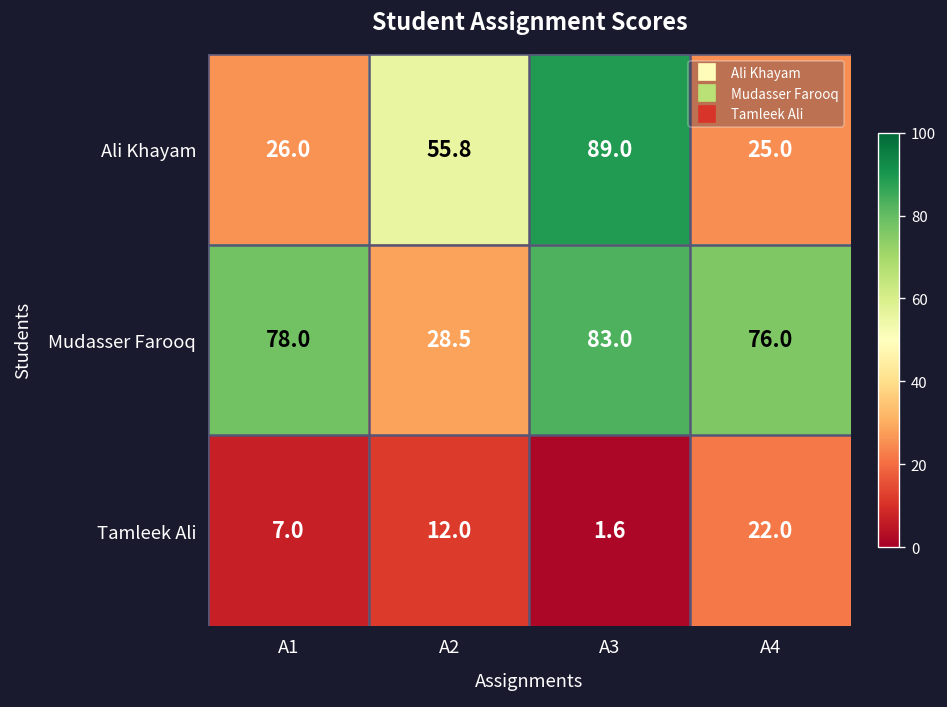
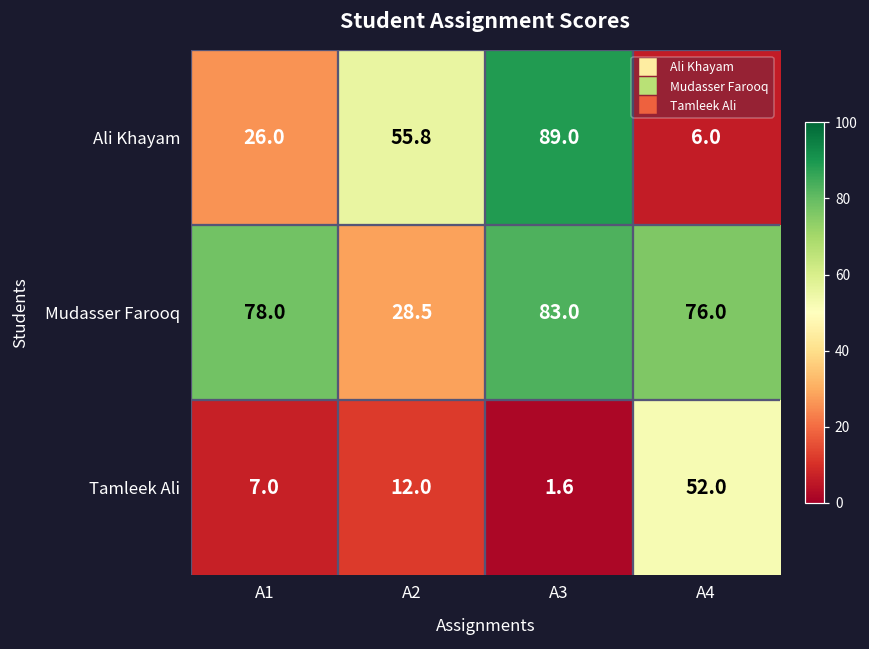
Ali Khayam, A4: 25.0 -> 6.0
Tamleek Ali, A4: 22.0 -> 52.0
